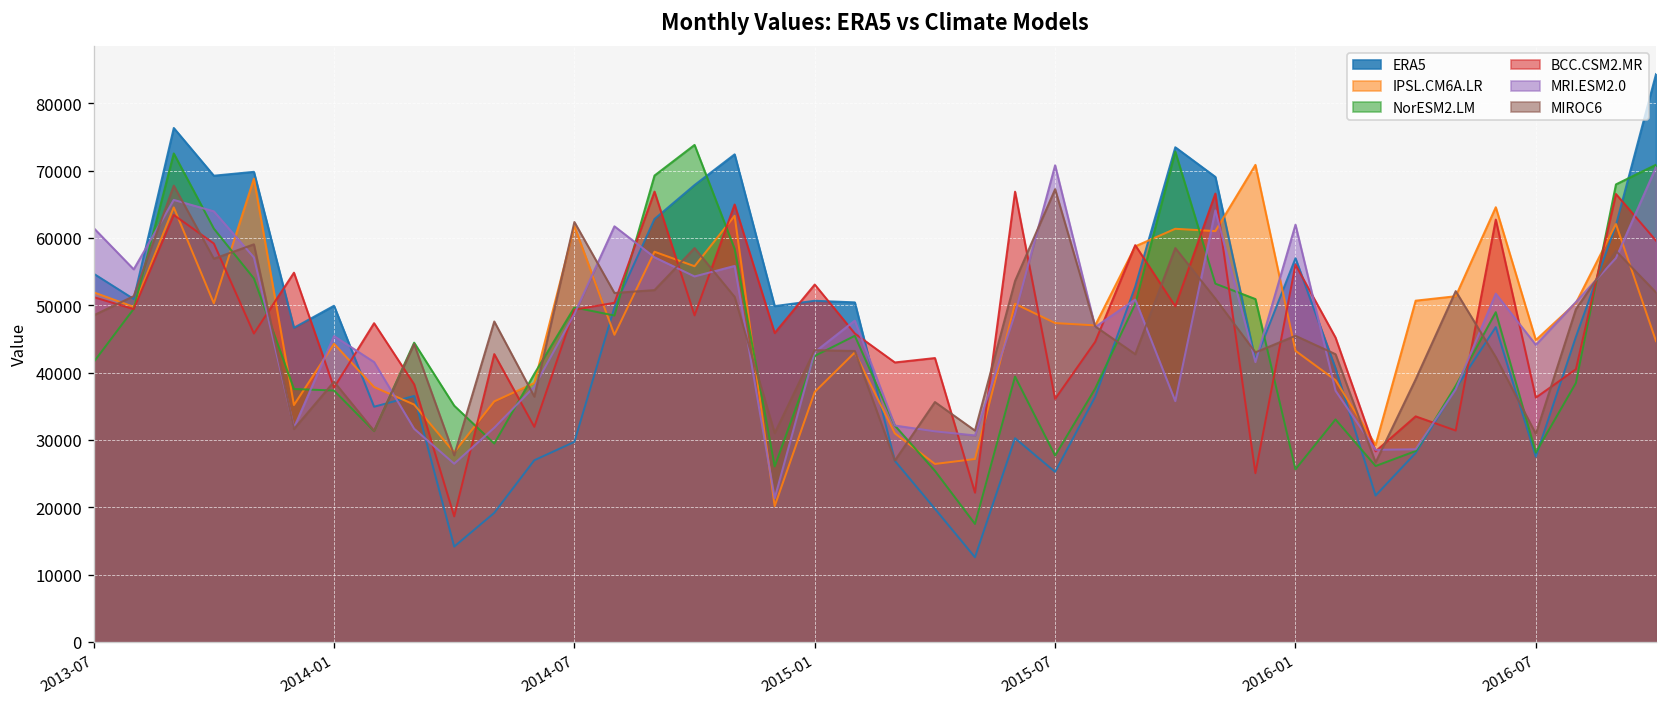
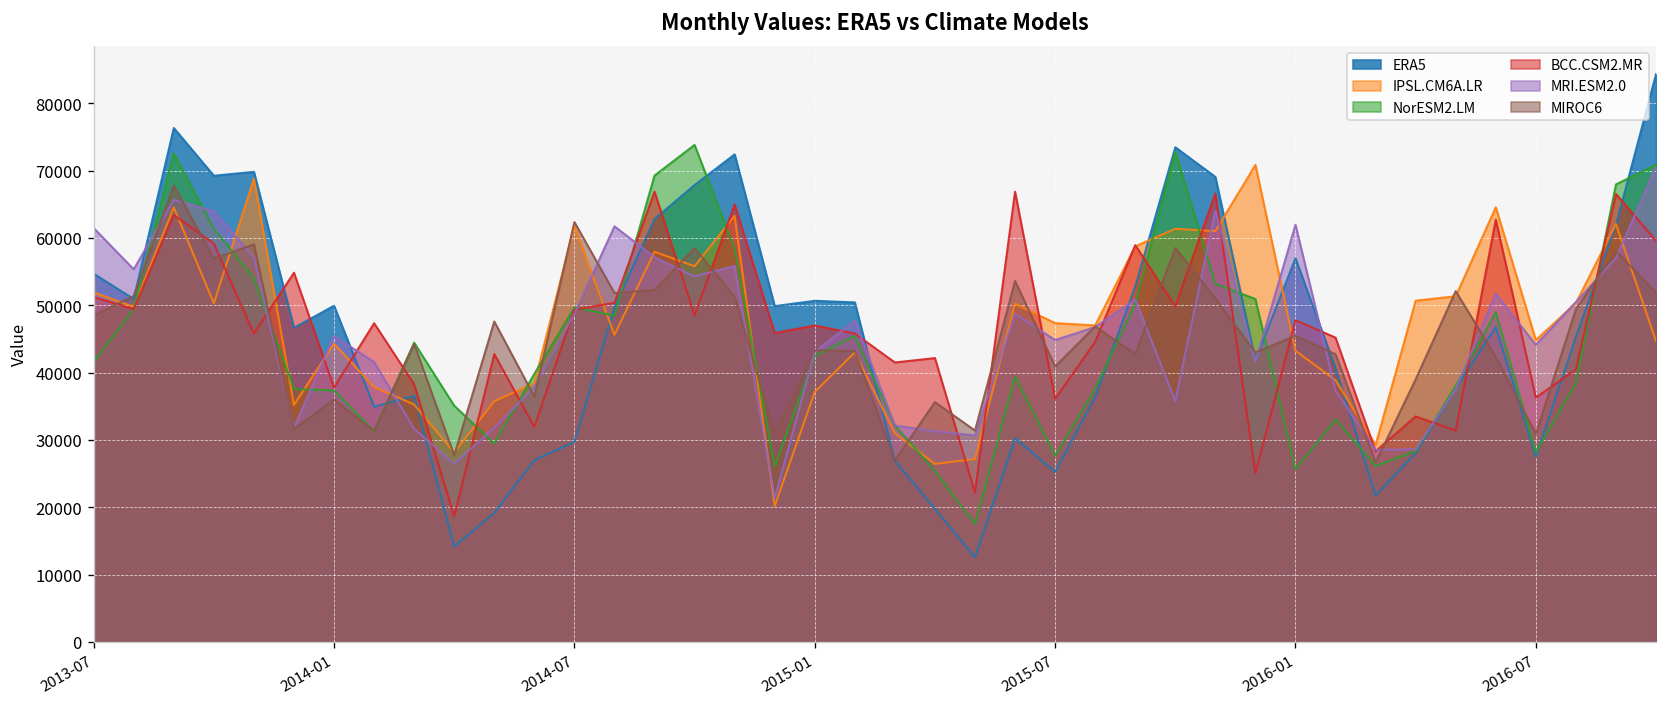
MIROC6, 2014-01: 39000 -> 36000
BCC.CSM2.MR, 2015-01: 53000 -> 47000
MRI.ESM2.0, 2015-07: 71000 -> 45000
MIROC6, 2015-07: 67000 -> 41000
BCC.CSM2.MR, 2016-01: 56000 -> 48000
